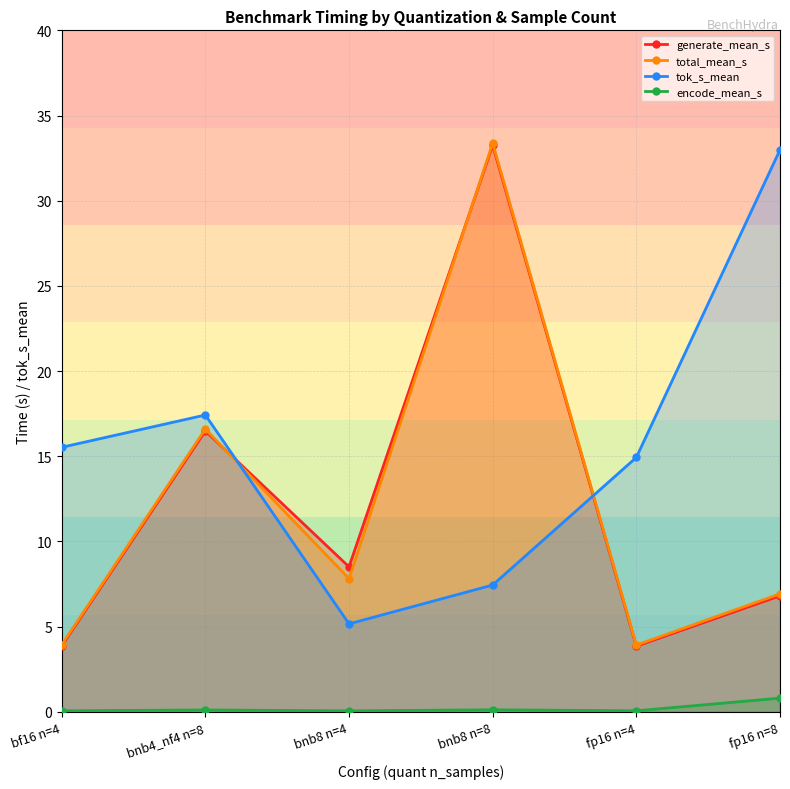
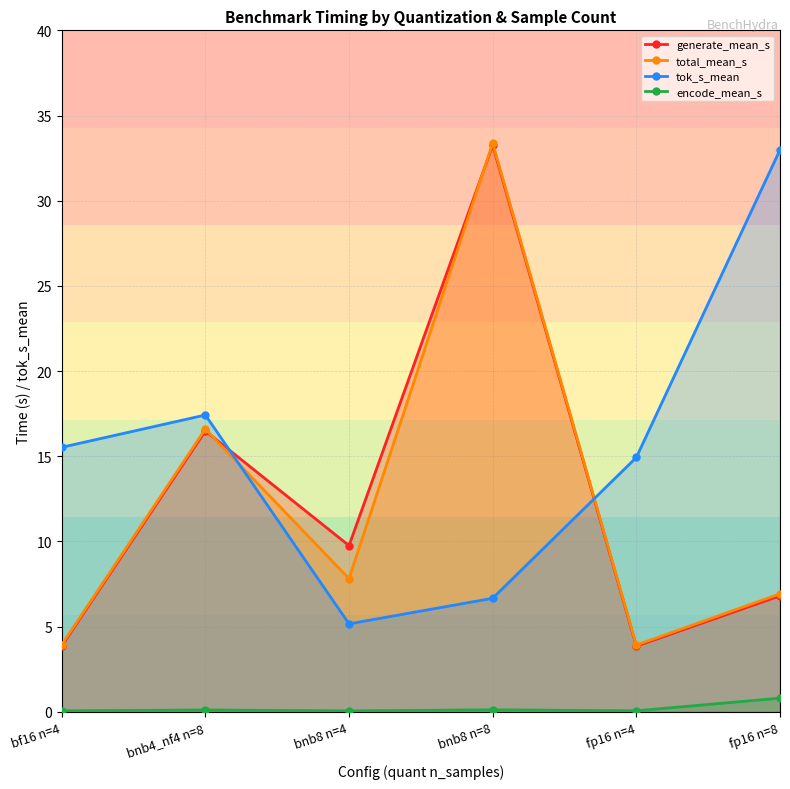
generate_mean_s, bnb8 n=4: 8.5 -> 9.8
tok_s_mean, bnb8 n=8: 7.4 -> 6.7
